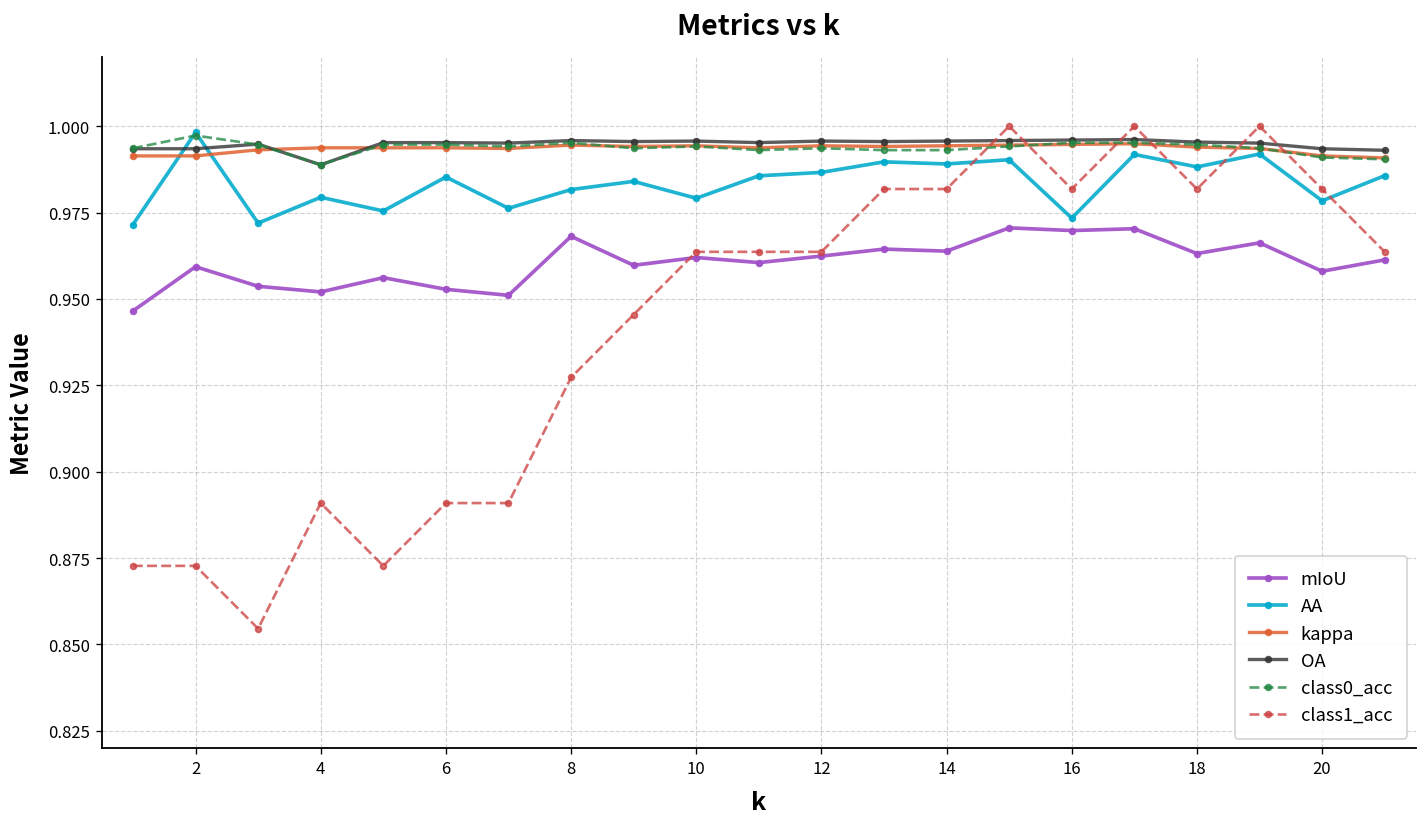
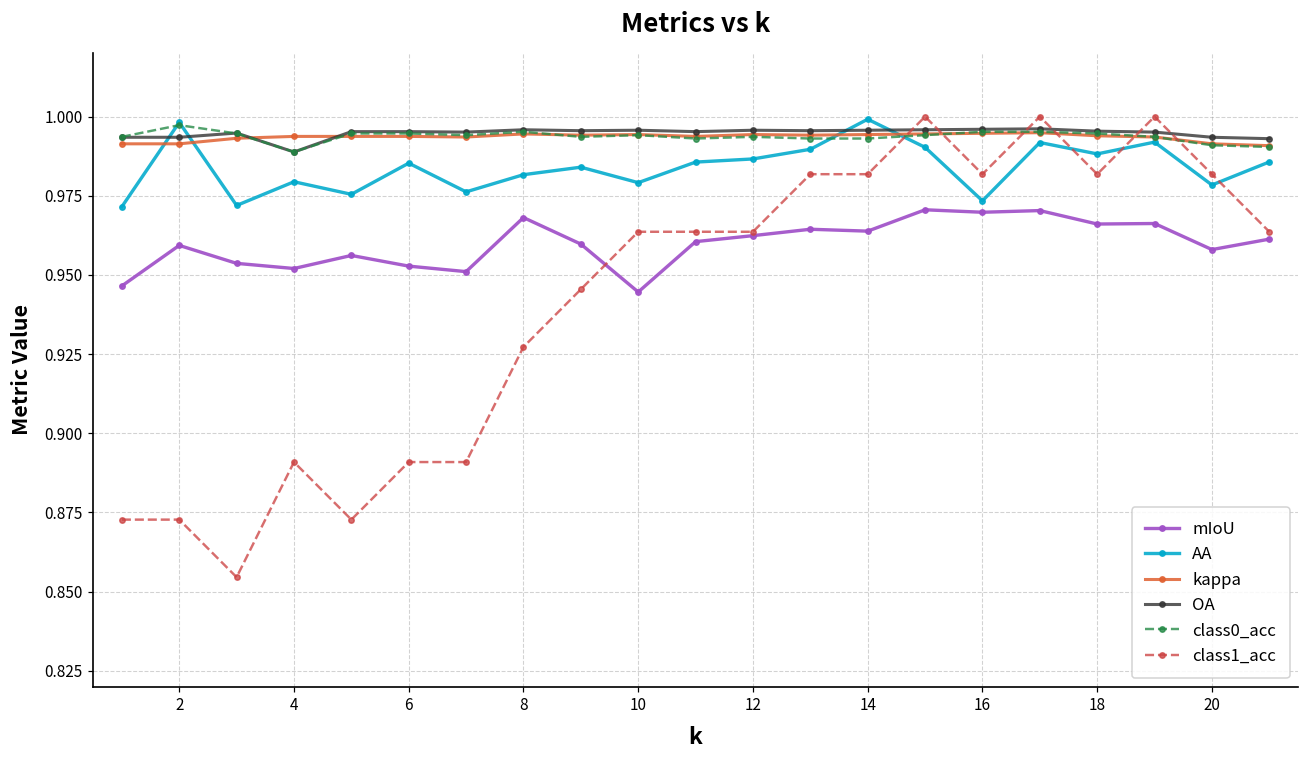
mIoU, 10: 0.962 -> 0.945
AA, 14: 0.989 -> 0.999
mIoU, 18: 0.963 -> 0.966
